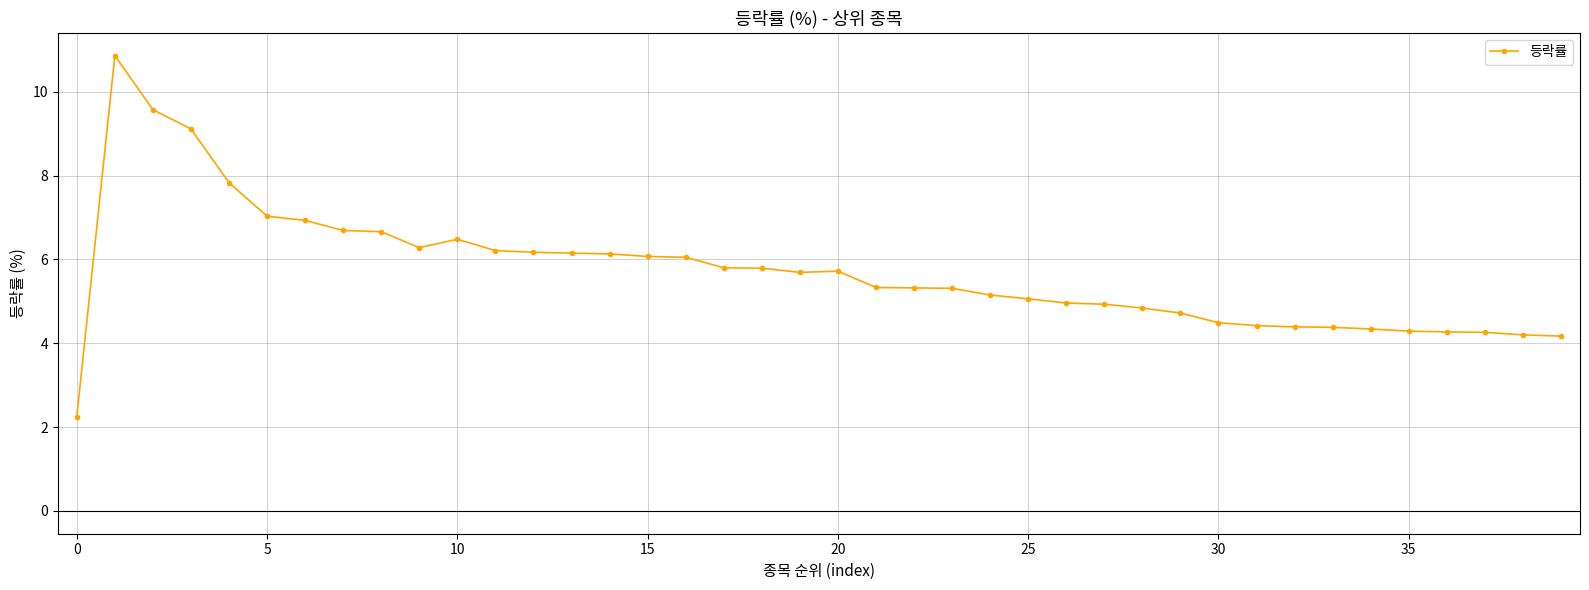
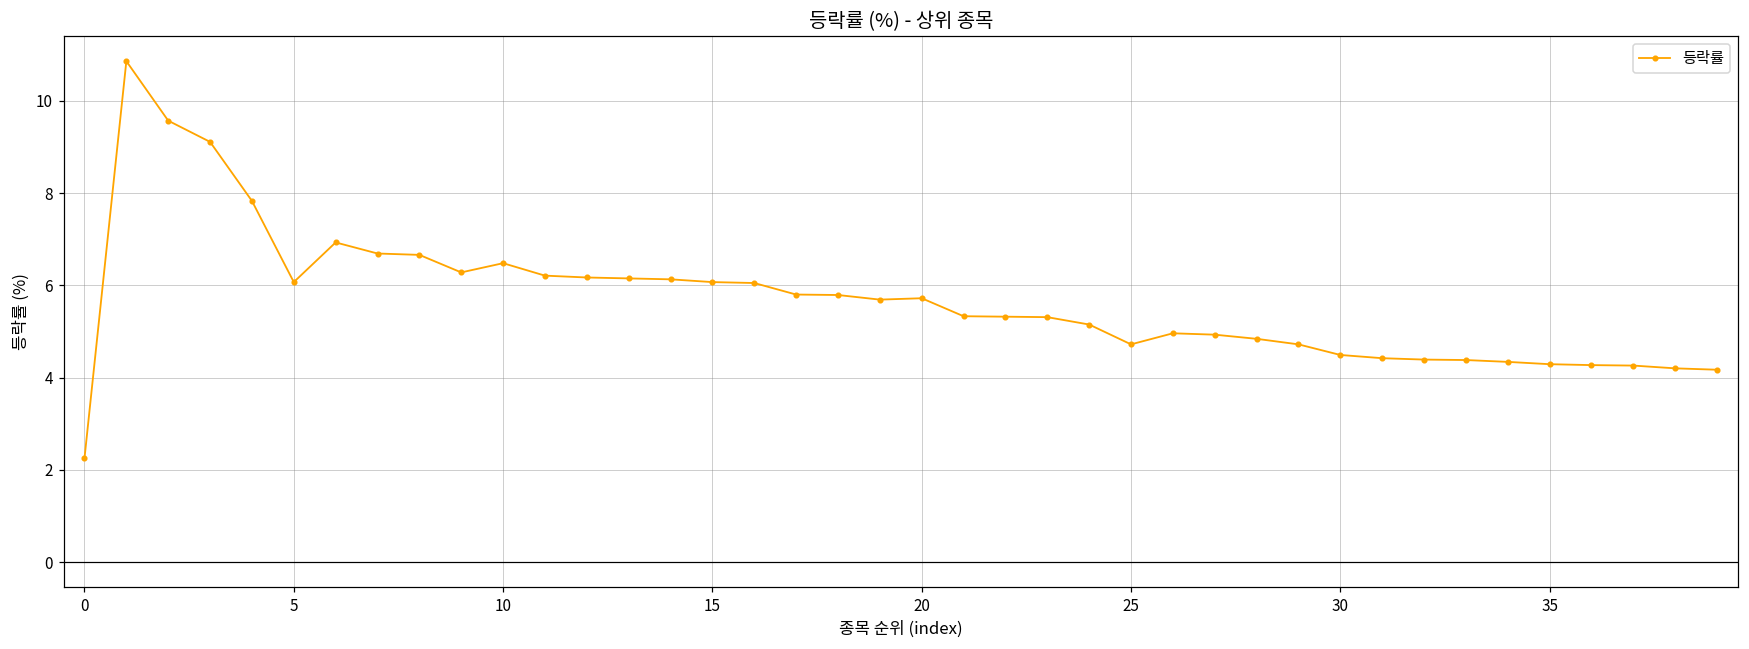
5: 7.0 -> 6.1
25: 5.1 -> 4.7
